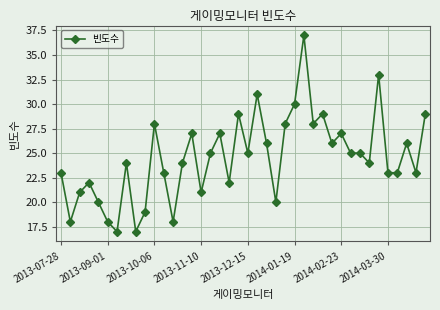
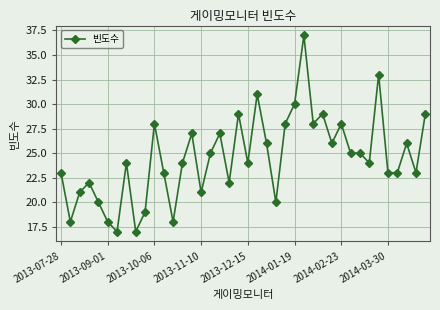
2013-12-15: 25 -> 24
2014-02-23: 27 -> 28
